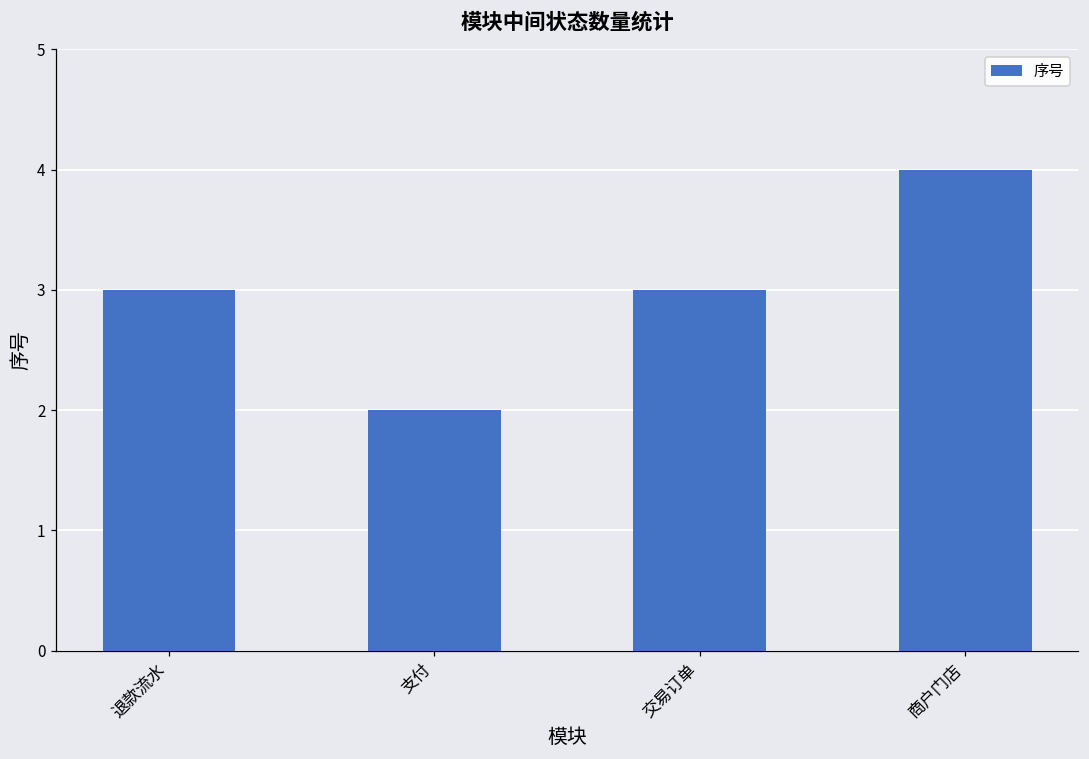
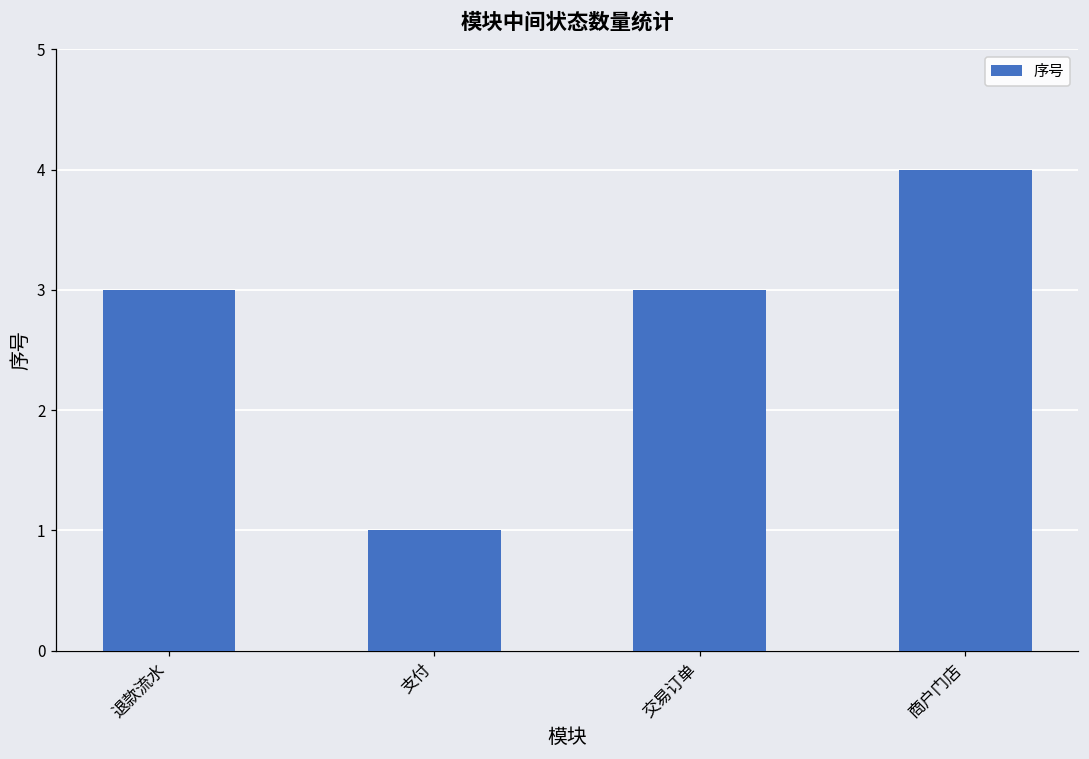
支付: 2 -> 1
